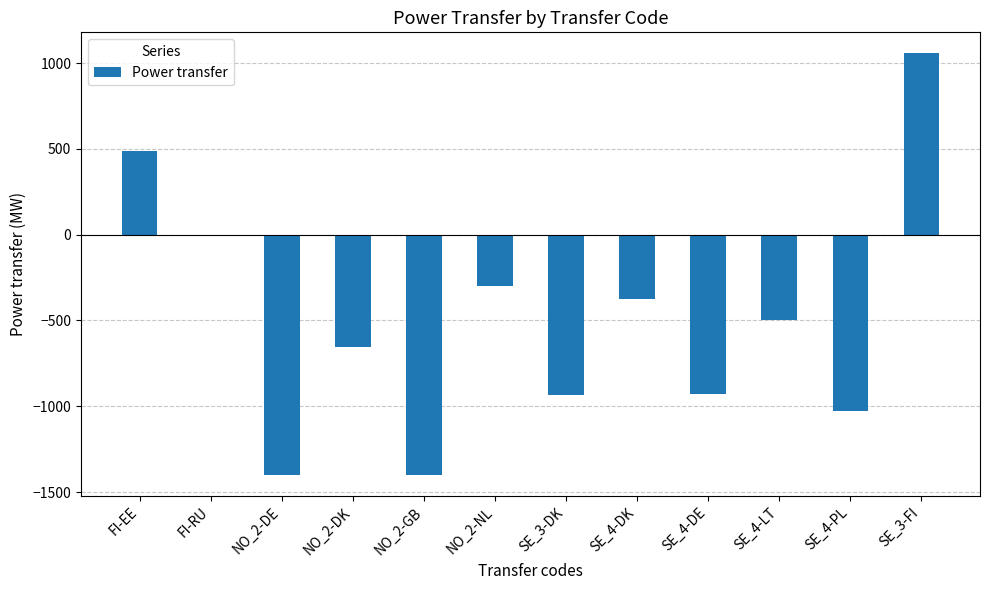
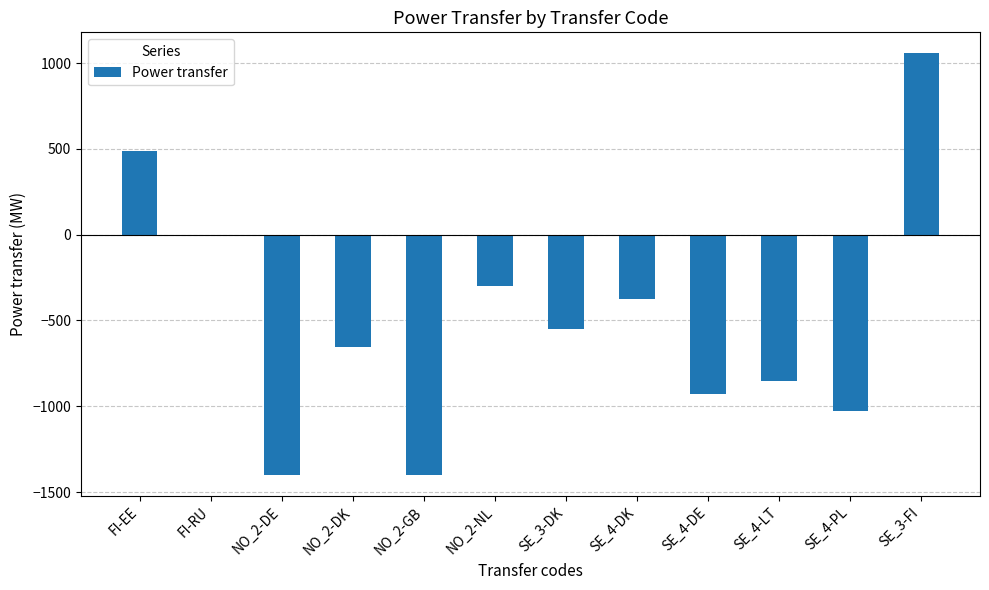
SE_3-DK: -940 -> -550
SE_4-LT: -500 -> -850
